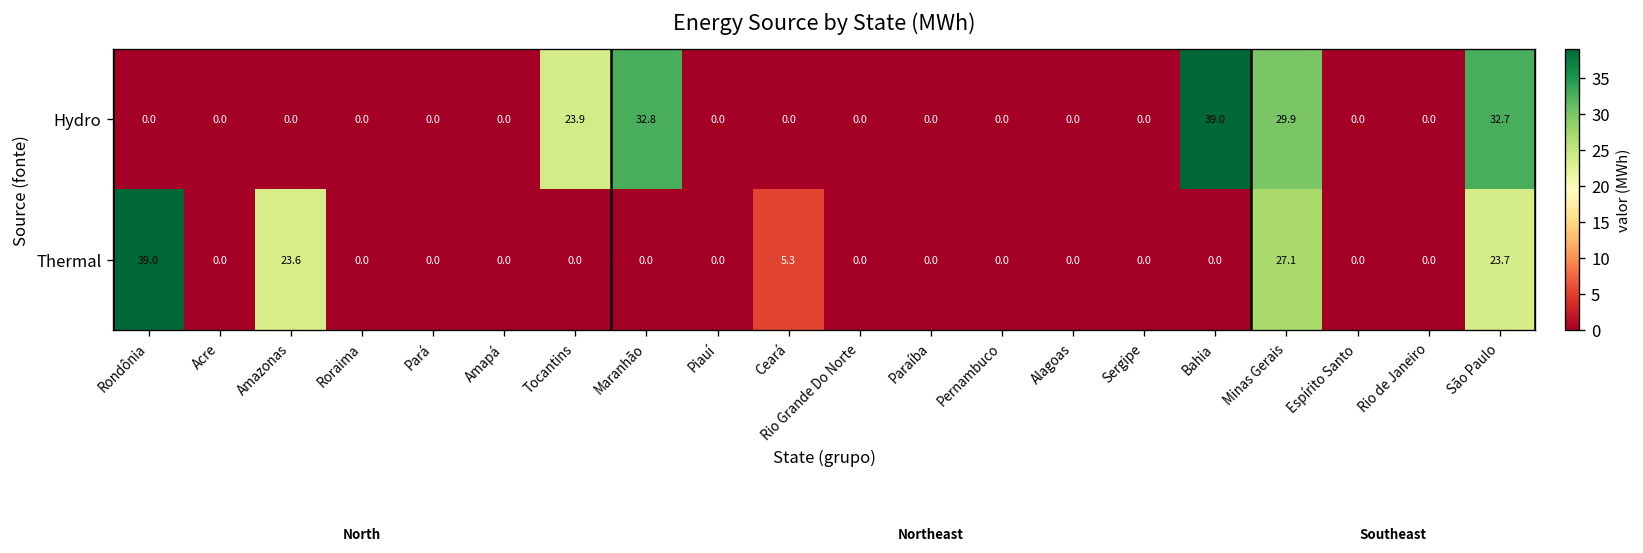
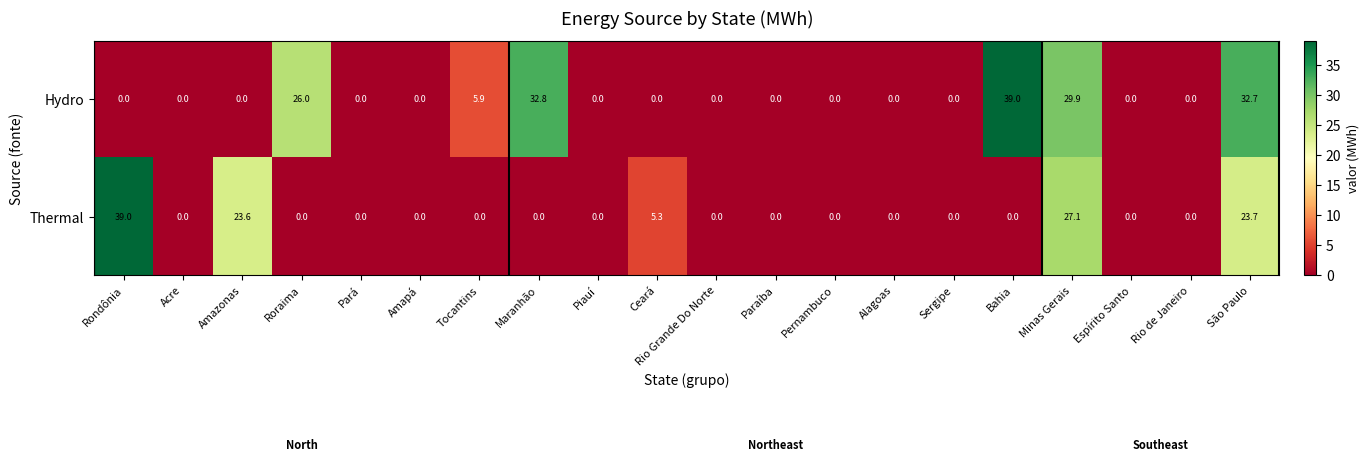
Hydro, Roraima: 0.0 -> 26.0
Hydro, Tocantins: 23.9 -> 5.9
